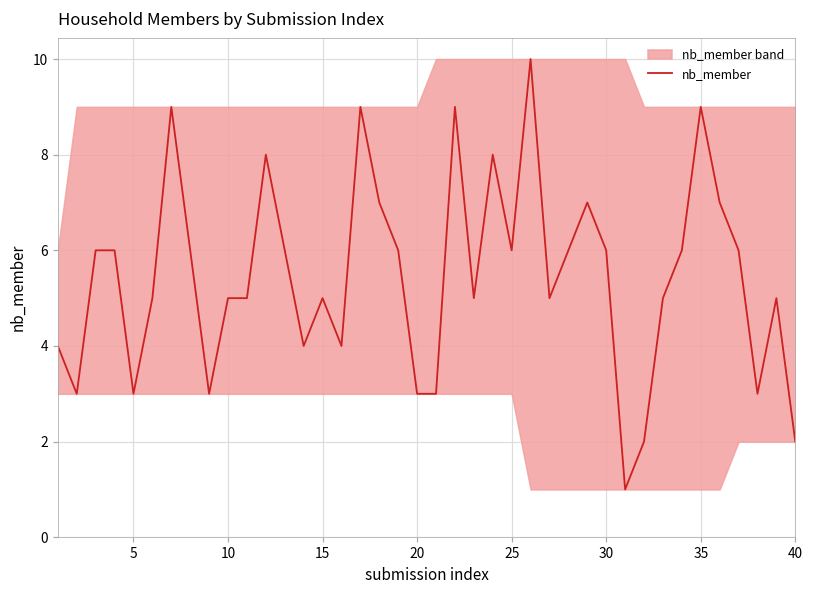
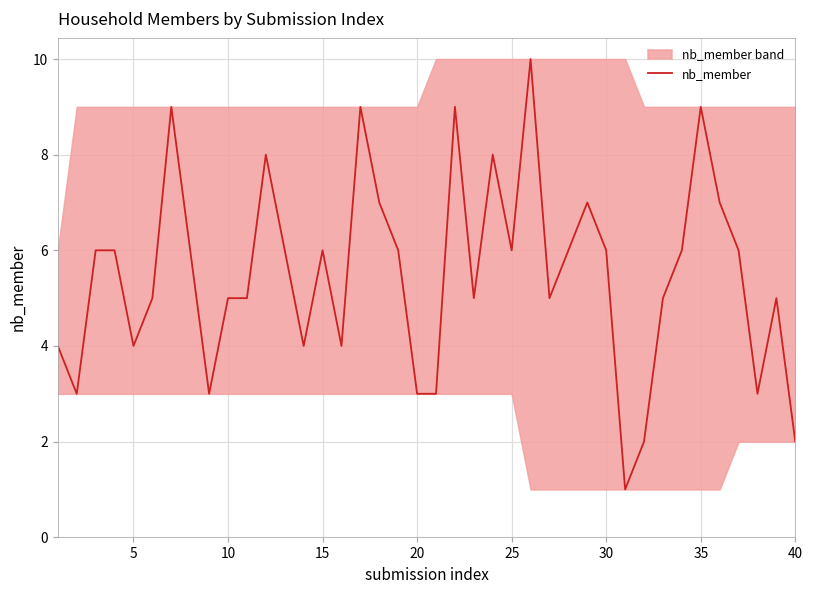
nb_member, 5: 3 -> 4
nb_member, 15: 5 -> 6
